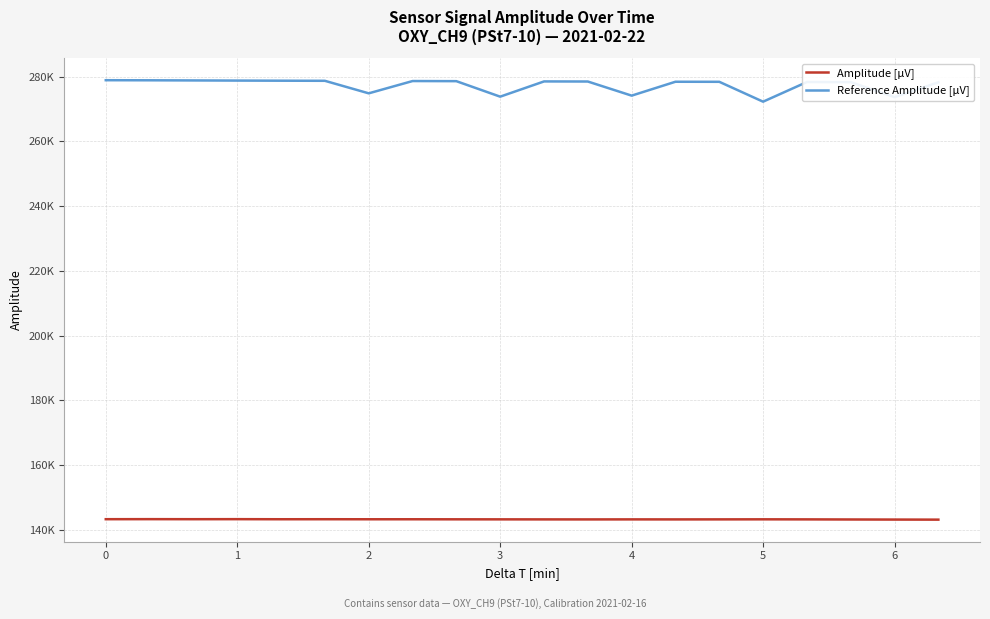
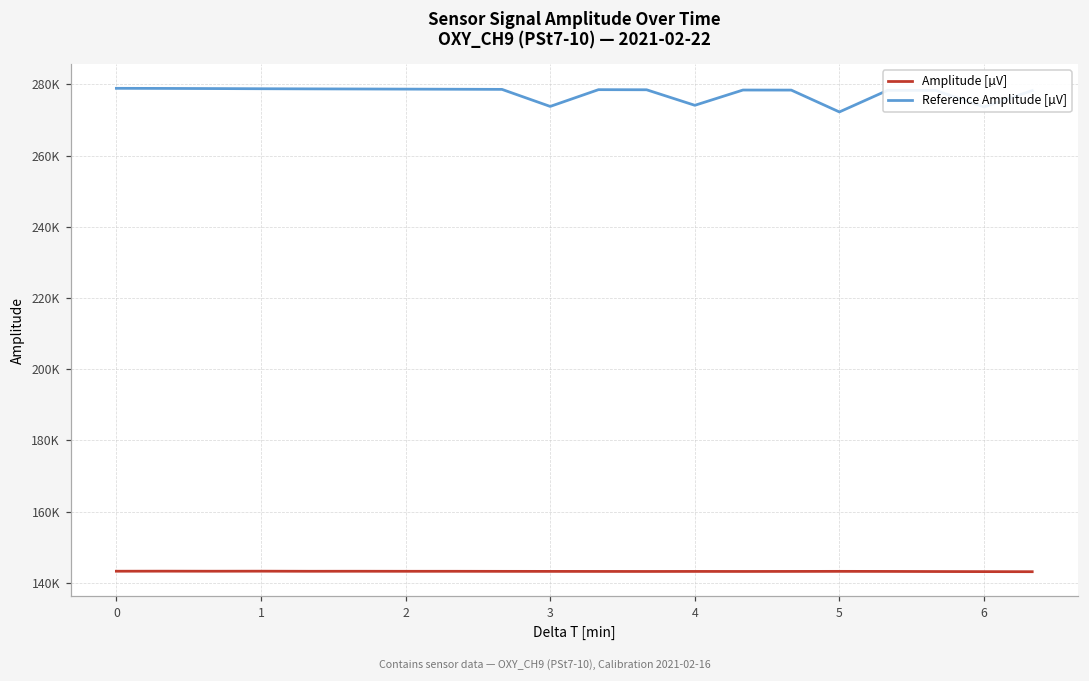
Reference Amplitude [µV], 2: 275000 -> 279000
